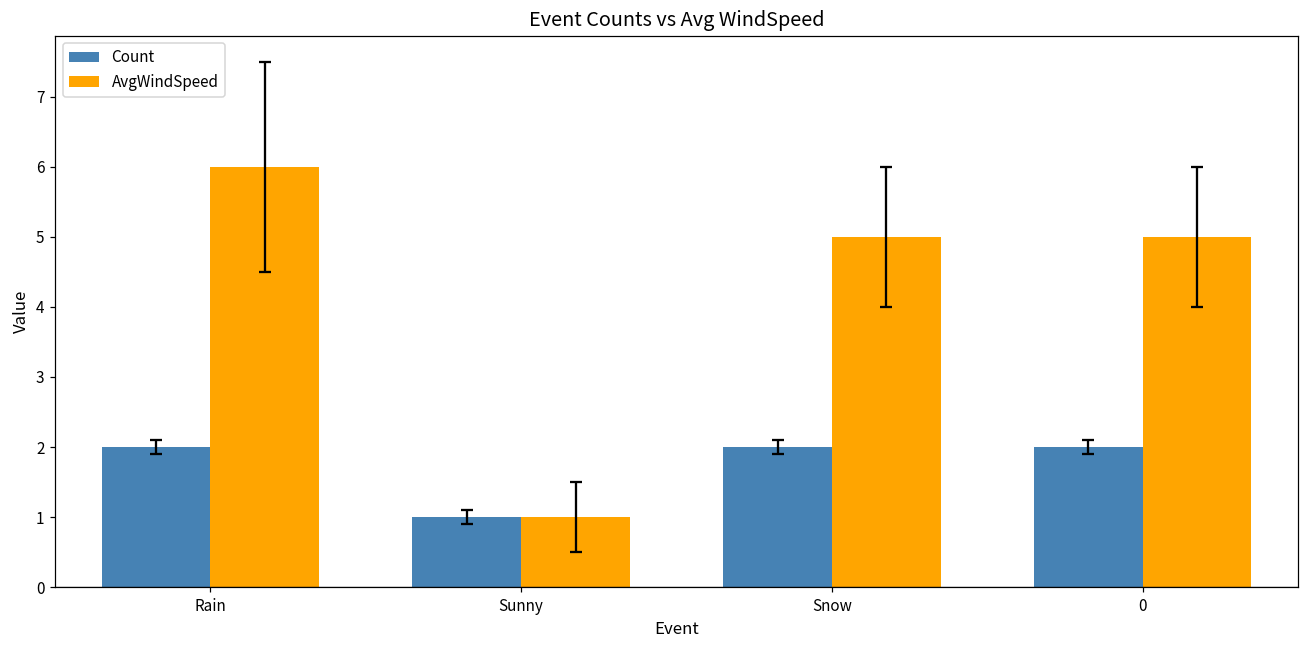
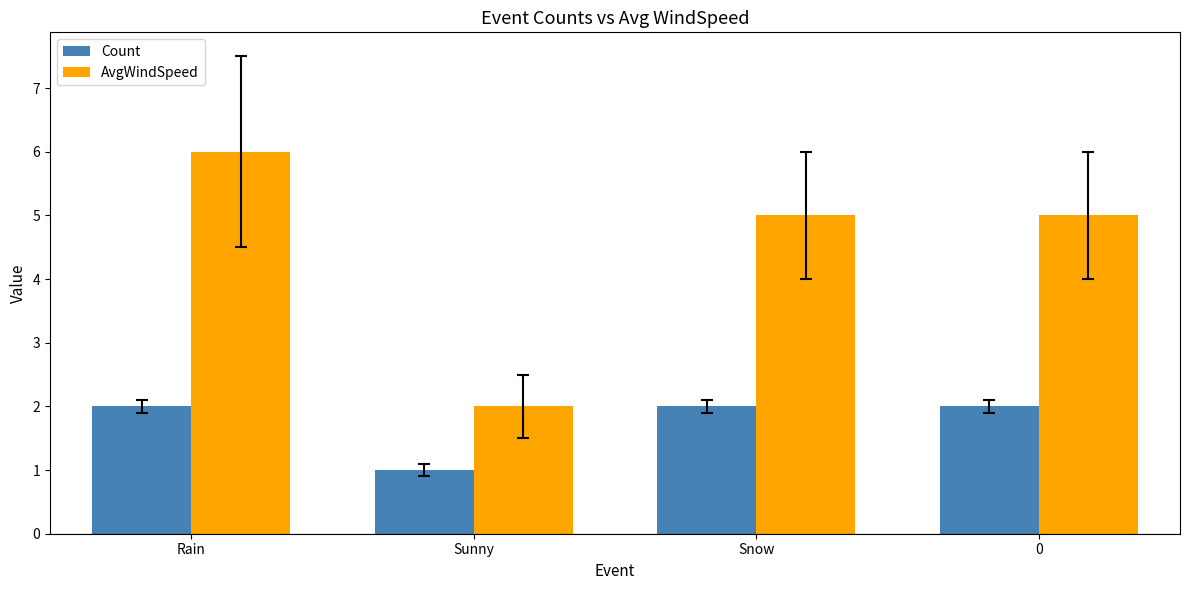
AvgWindSpeed, Sunny: 1 -> 2
